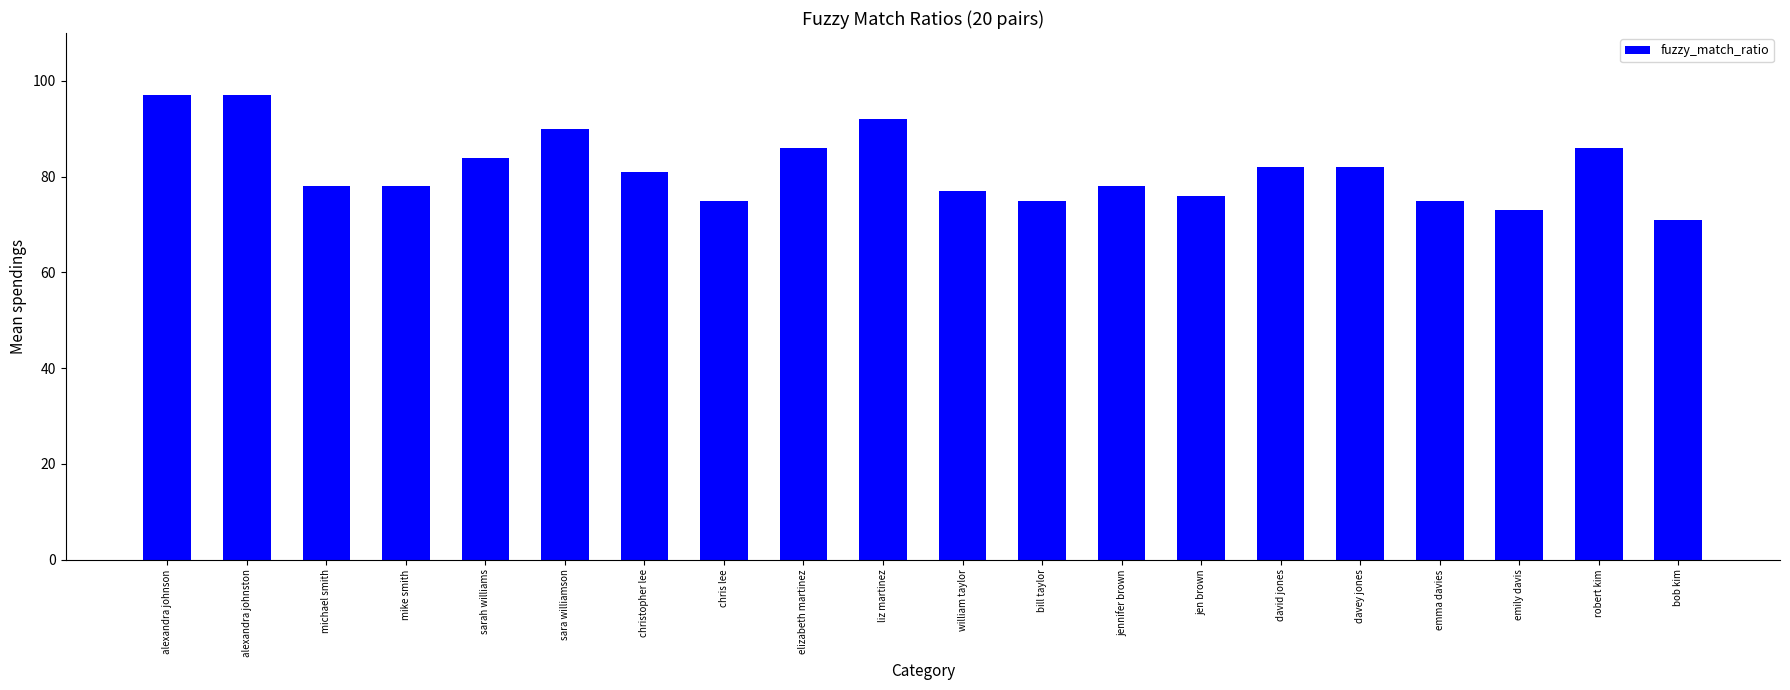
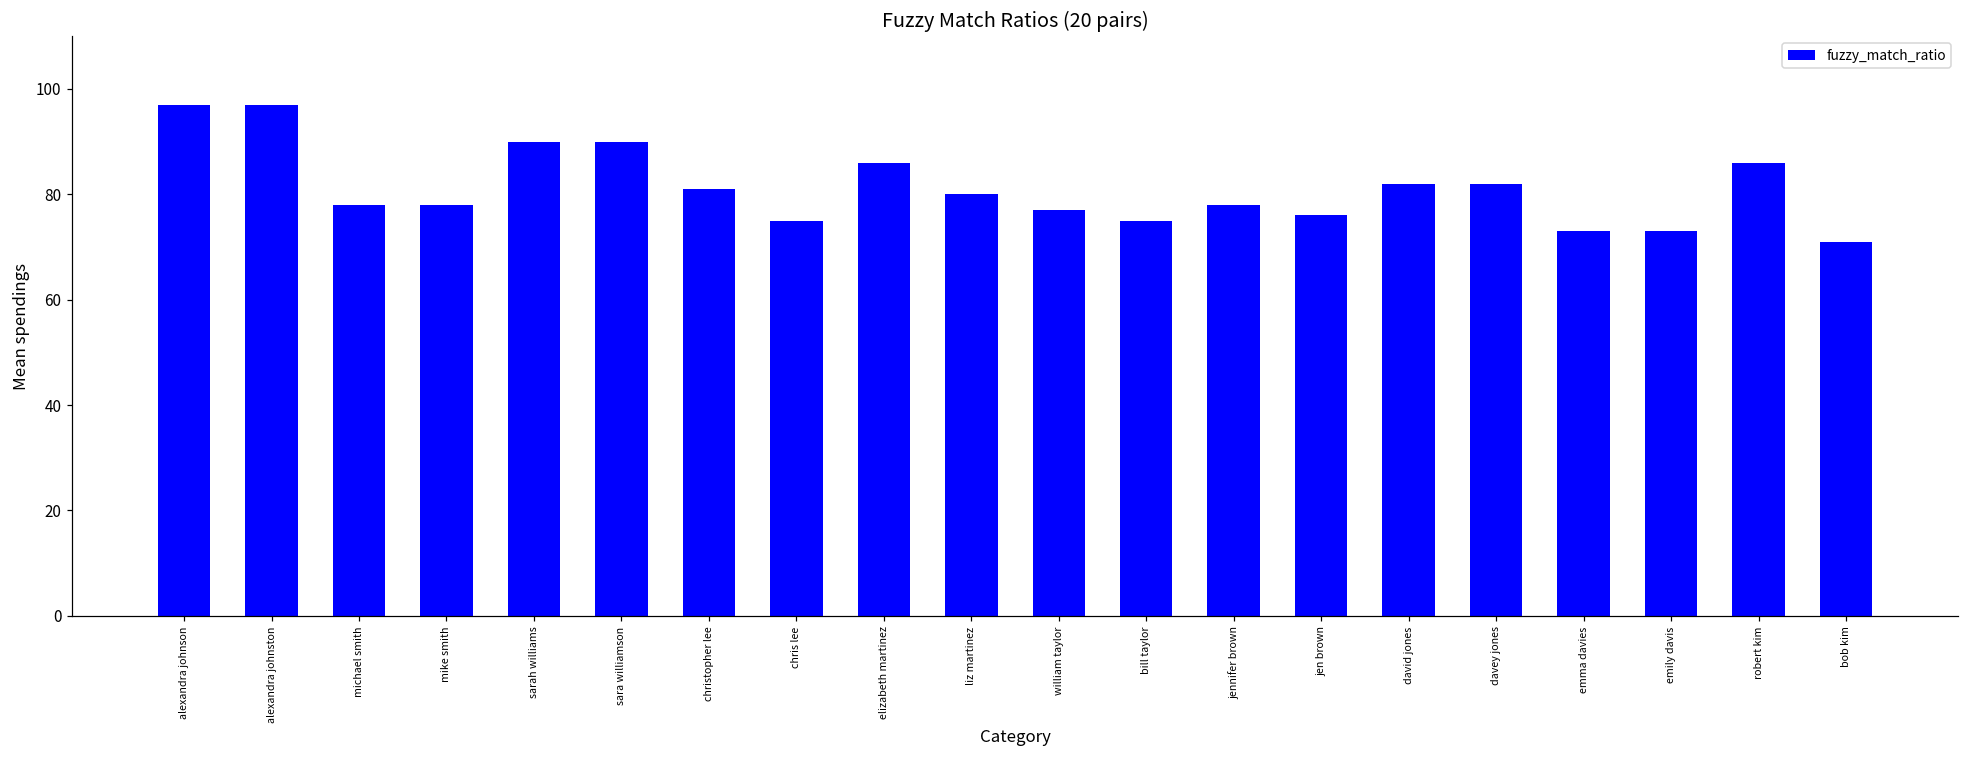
sarah williams: 84 -> 90
liz martinez: 92 -> 80
emma davies: 75 -> 73
